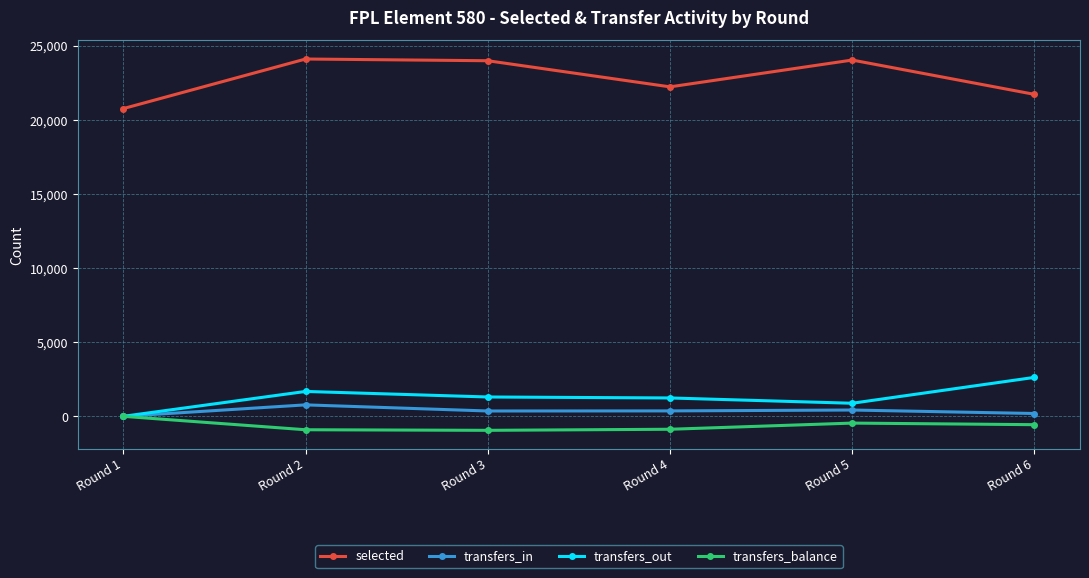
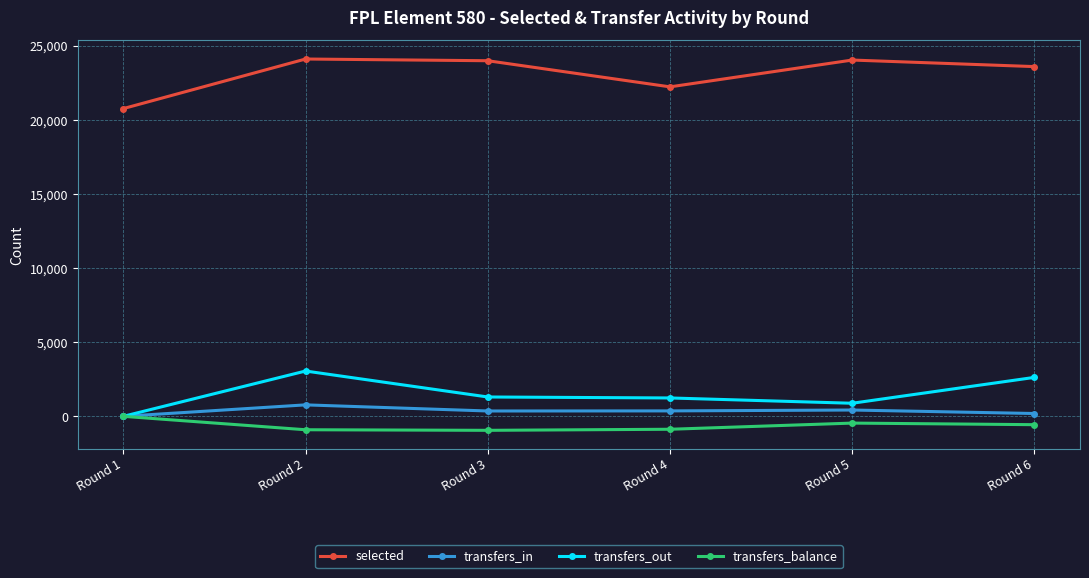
transfers_out, Round 2: 1,700 -> 3,100
selected, Round 6: 21,700 -> 23,600
